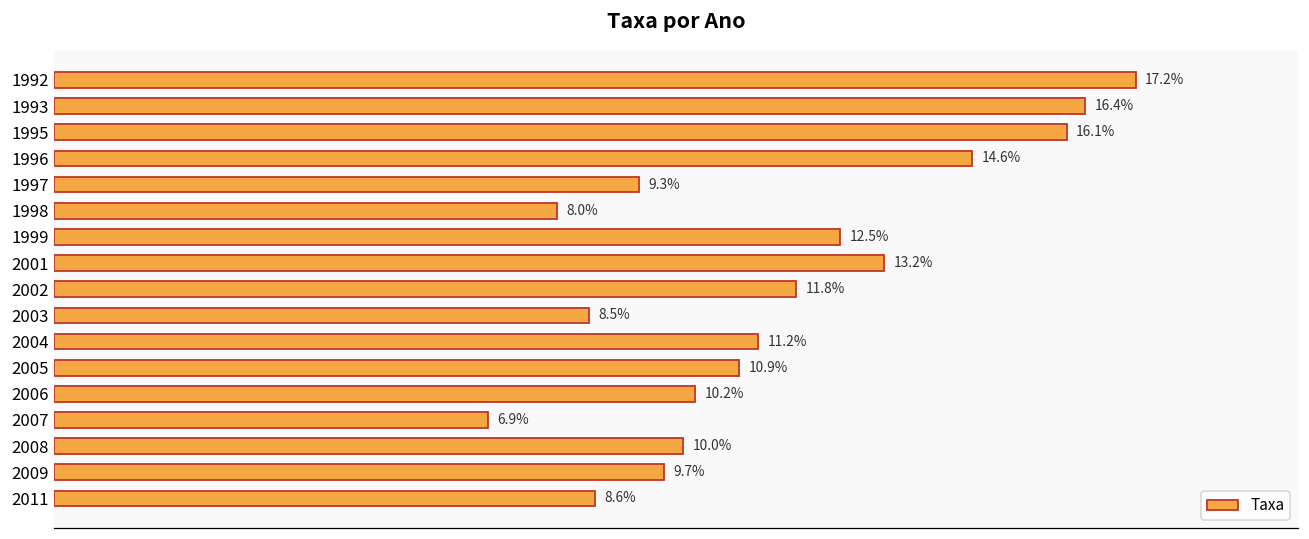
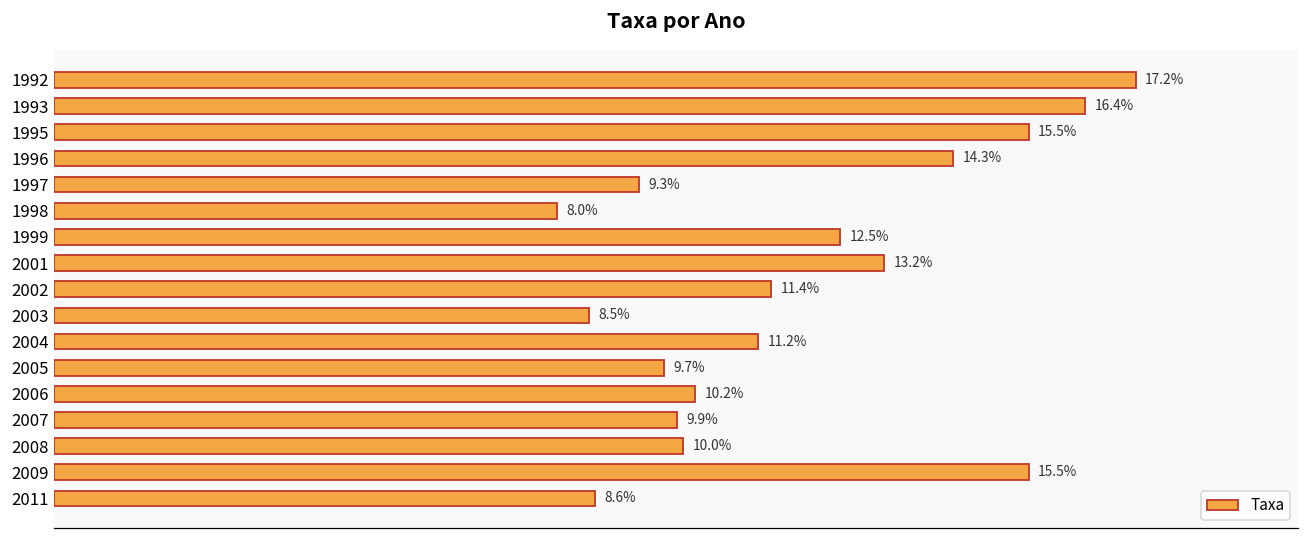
1995: 16.1% -> 15.5%
1996: 14.6% -> 14.3%
2002: 11.8% -> 11.4%
2005: 10.9% -> 9.7%
2007: 6.9% -> 9.9%
2009: 9.7% -> 15.5%
